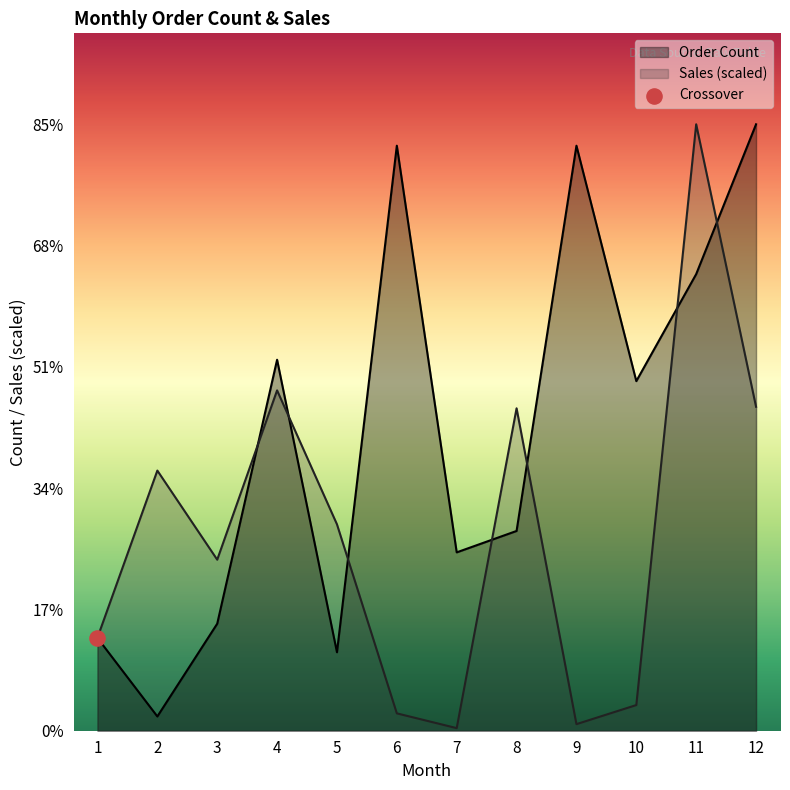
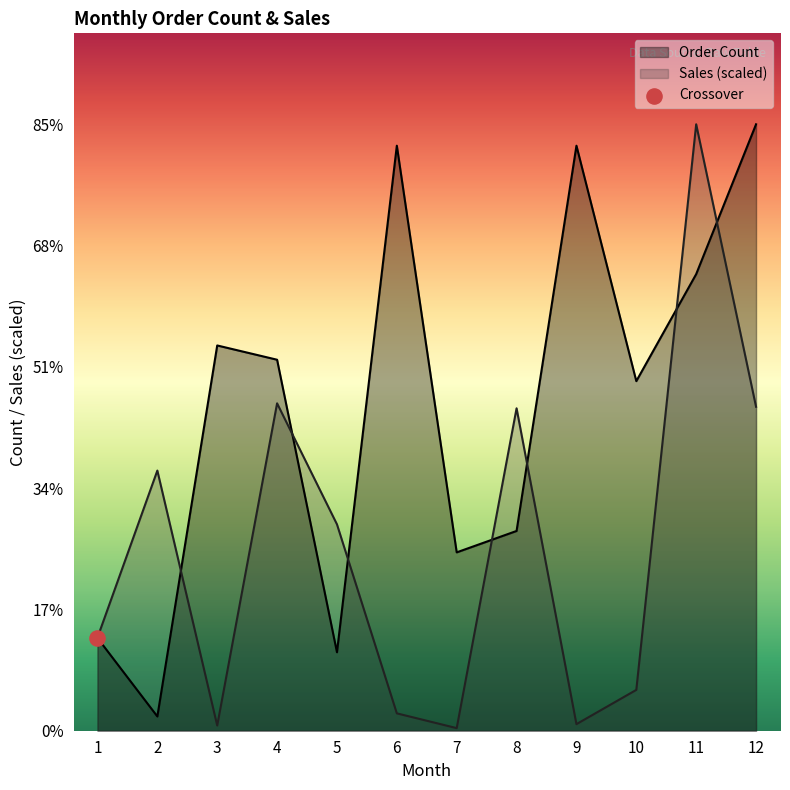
Order Count, 3: 15% -> 54%
Sales (scaled), 3: 24% -> 1%
Sales (scaled), 4: 48% -> 46%
Sales (scaled), 10: 4% -> 6%
